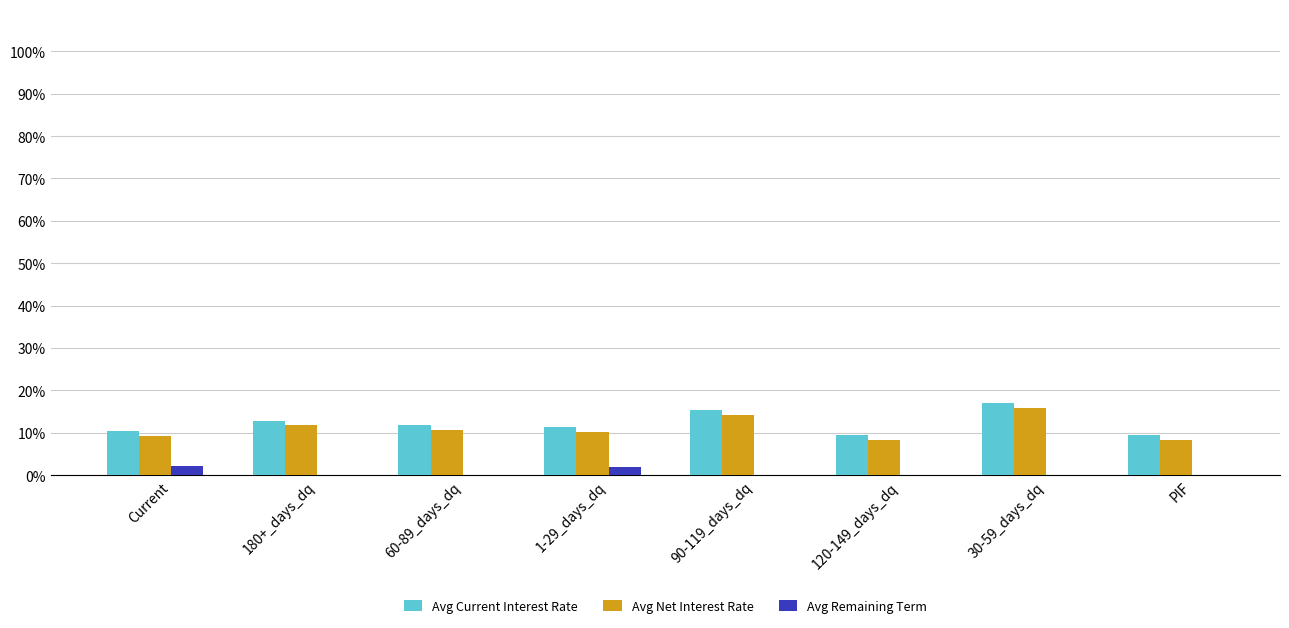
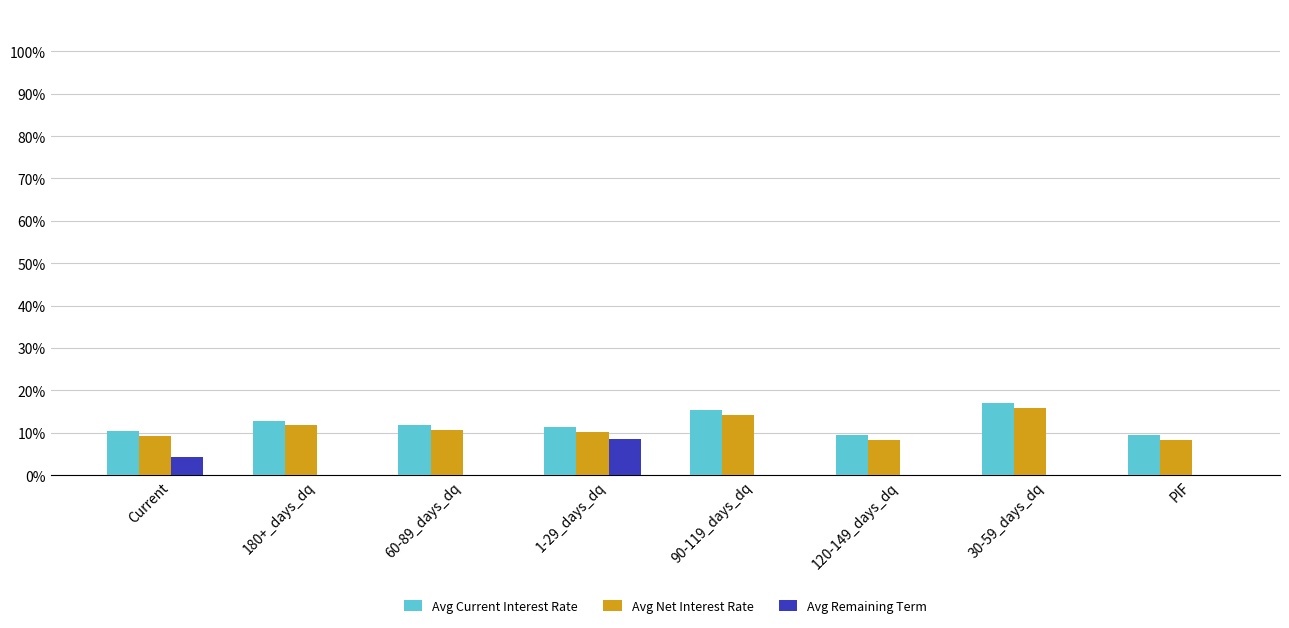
Avg Remaining Term, Current: 2% -> 4%
Avg Remaining Term, 1-29_days_dq: 2% -> 9%
